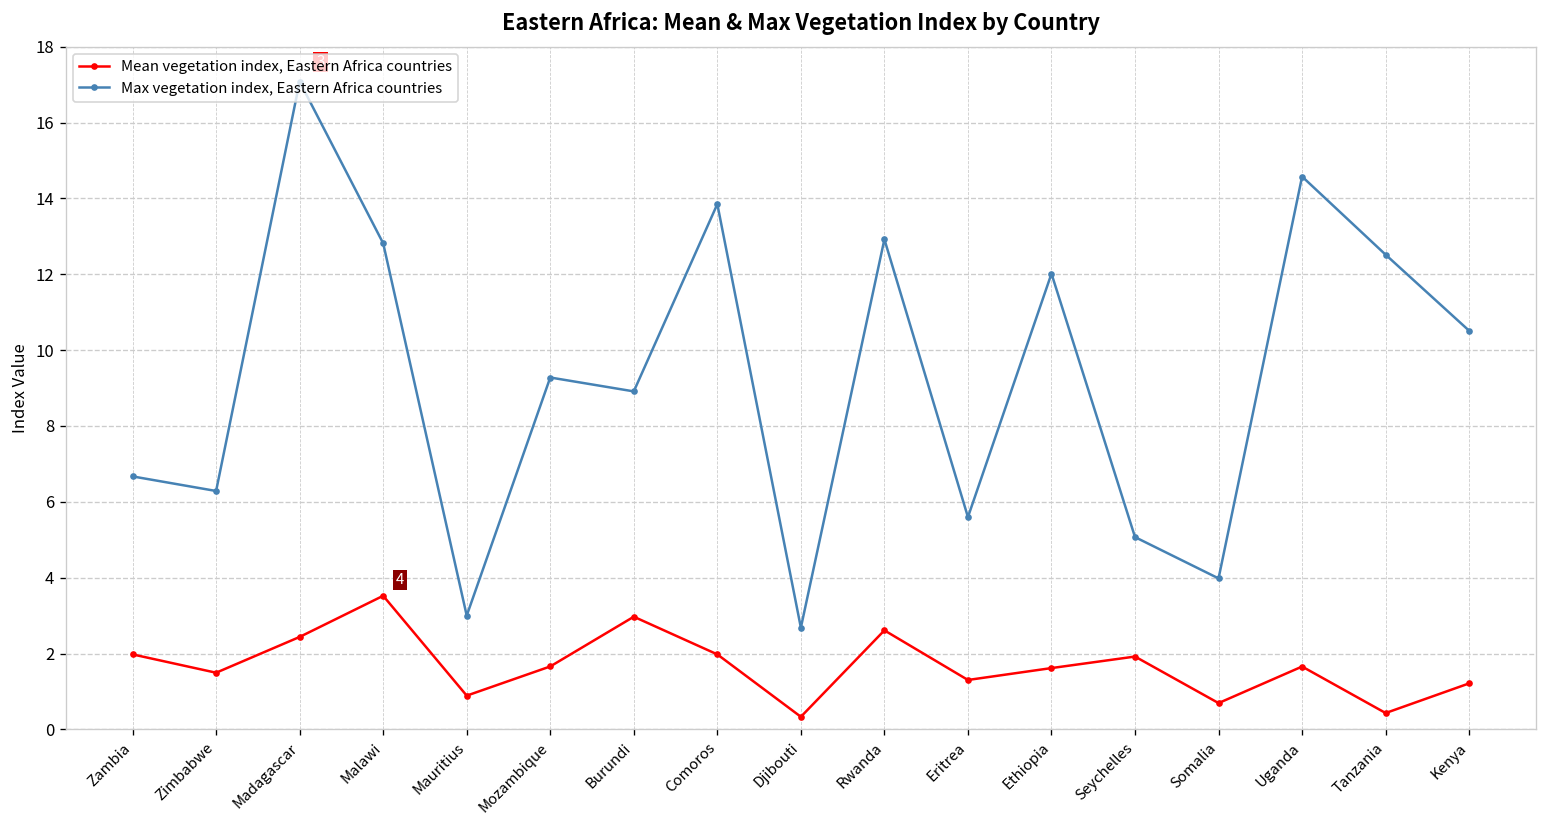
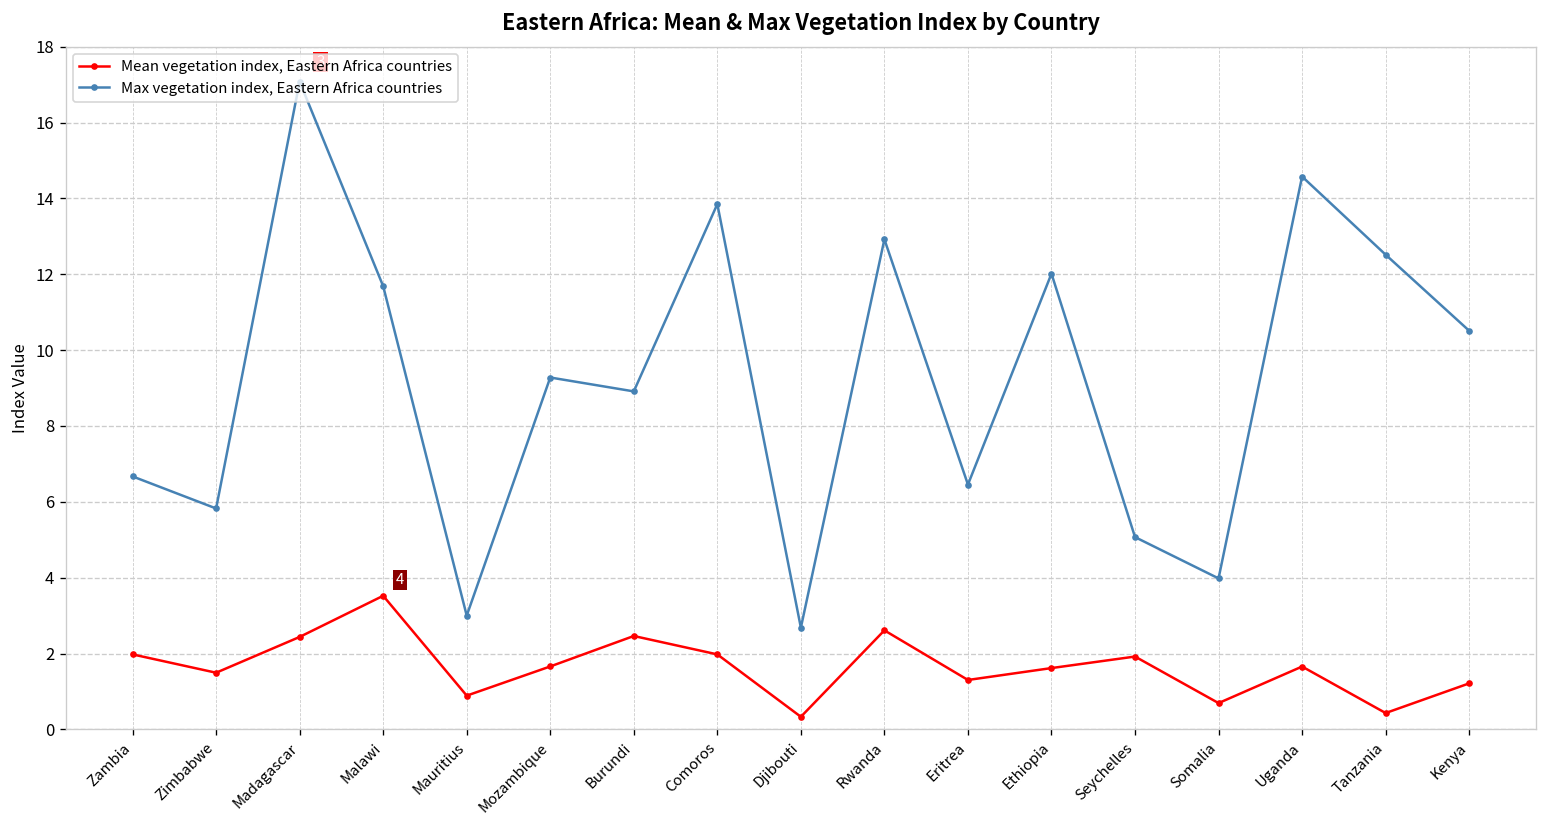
Max vegetation index, Eastern Africa countries, Zimbabwe: 6.3 -> 5.8
Max vegetation index, Eastern Africa countries, Malawi: 12.8 -> 11.7
Mean vegetation index, Eastern Africa countries, Burundi: 3.0 -> 2.5
Max vegetation index, Eastern Africa countries, Eritrea: 5.6 -> 6.5
